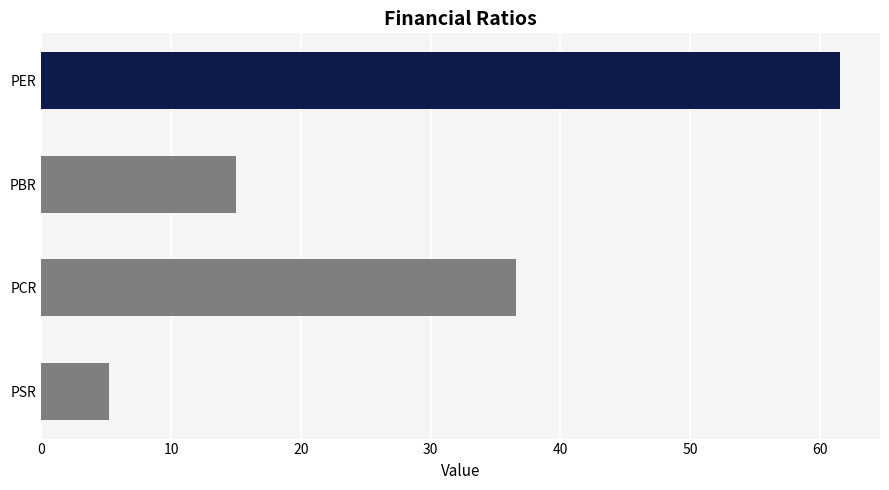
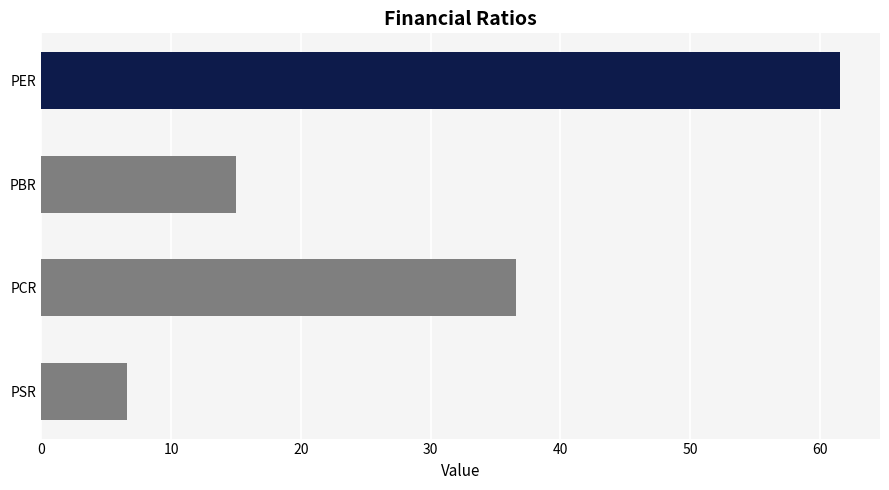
PSR: 5.2 -> 6.6
